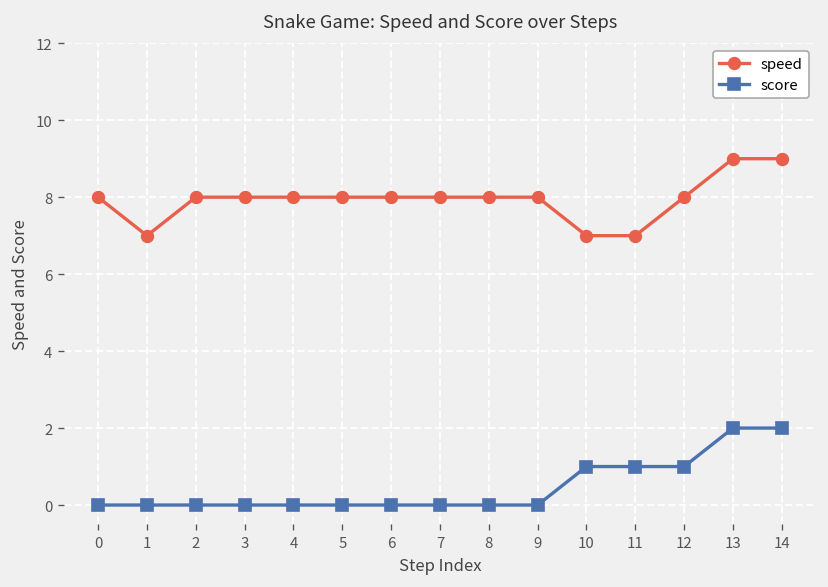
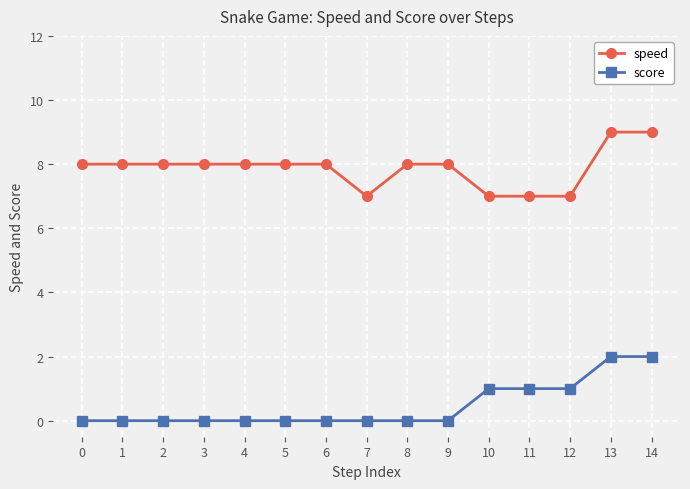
speed, 1: 7 -> 8
speed, 7: 8 -> 7
speed, 12: 8 -> 7
